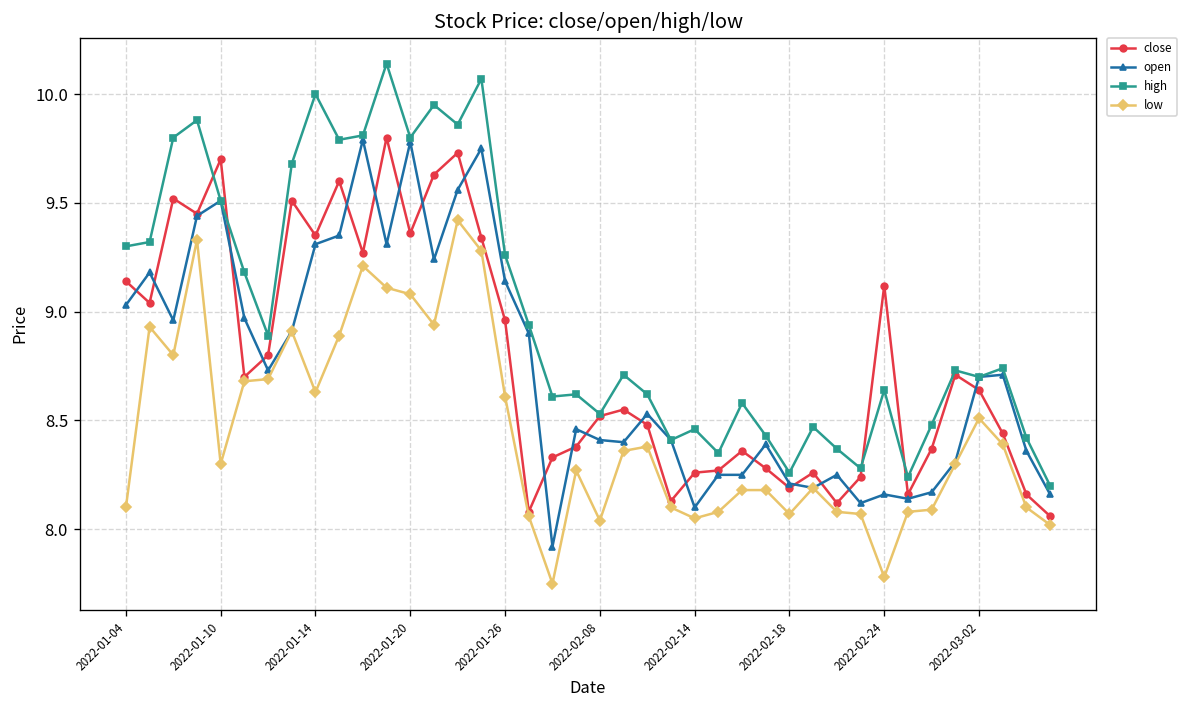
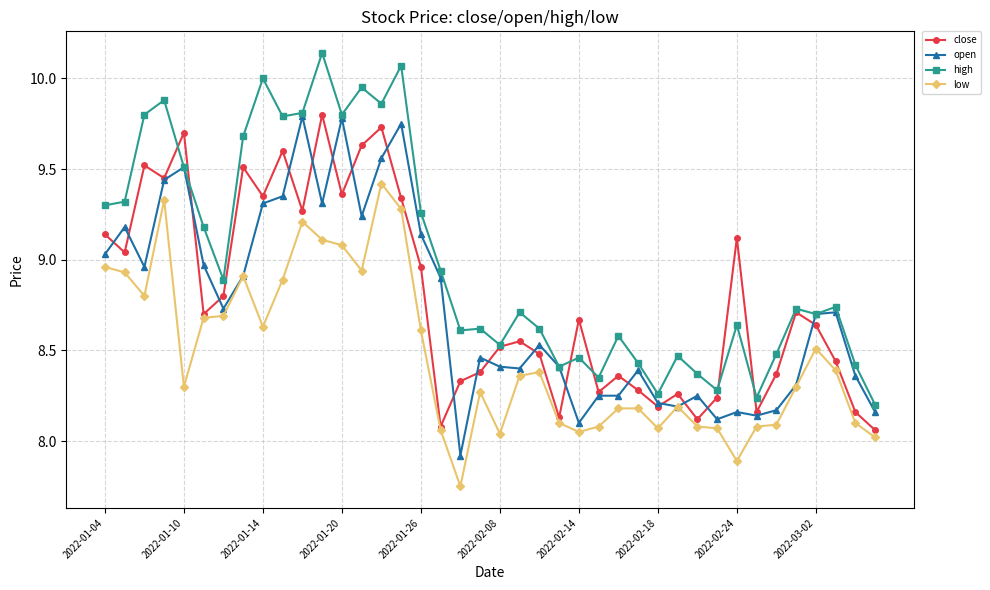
low, 2022-01-04: 8.10 -> 8.96
close, 2022-02-14: 8.26 -> 8.67
low, 2022-02-24: 7.78 -> 7.89
